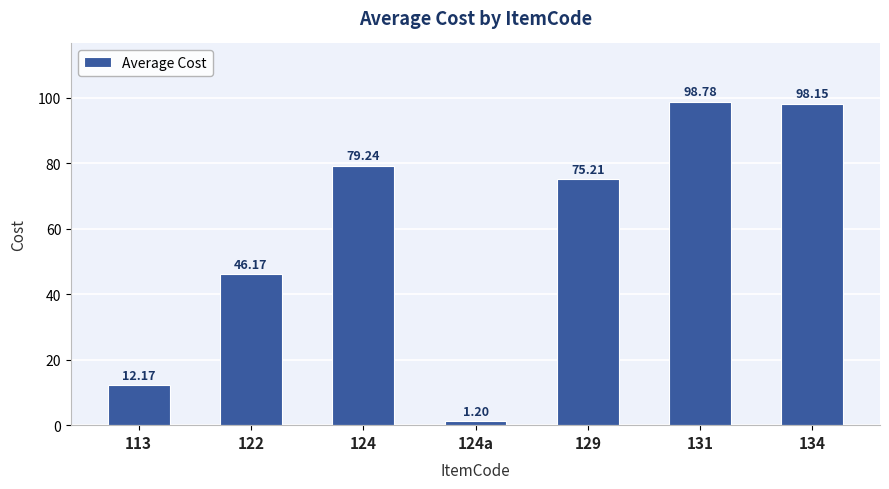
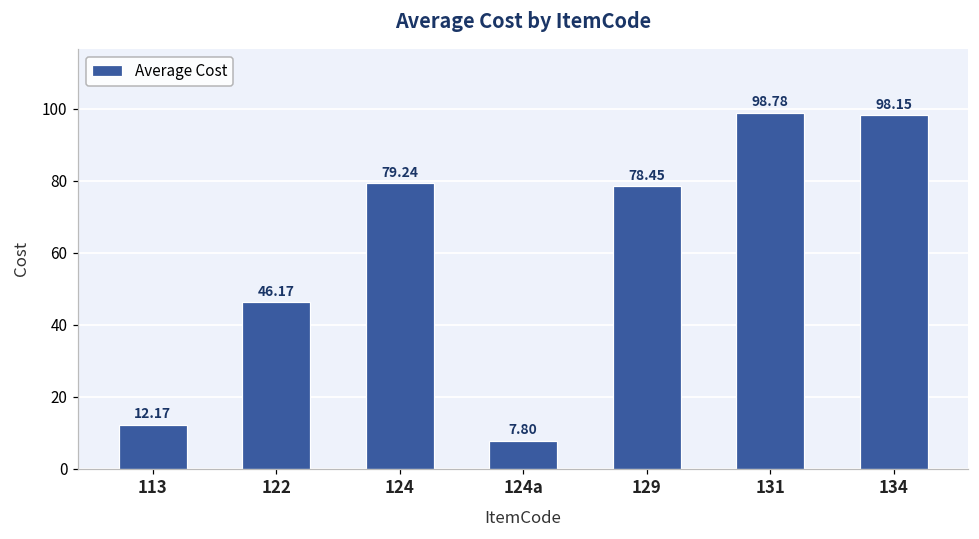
124a: 1.20 -> 7.80
129: 75.21 -> 78.45
